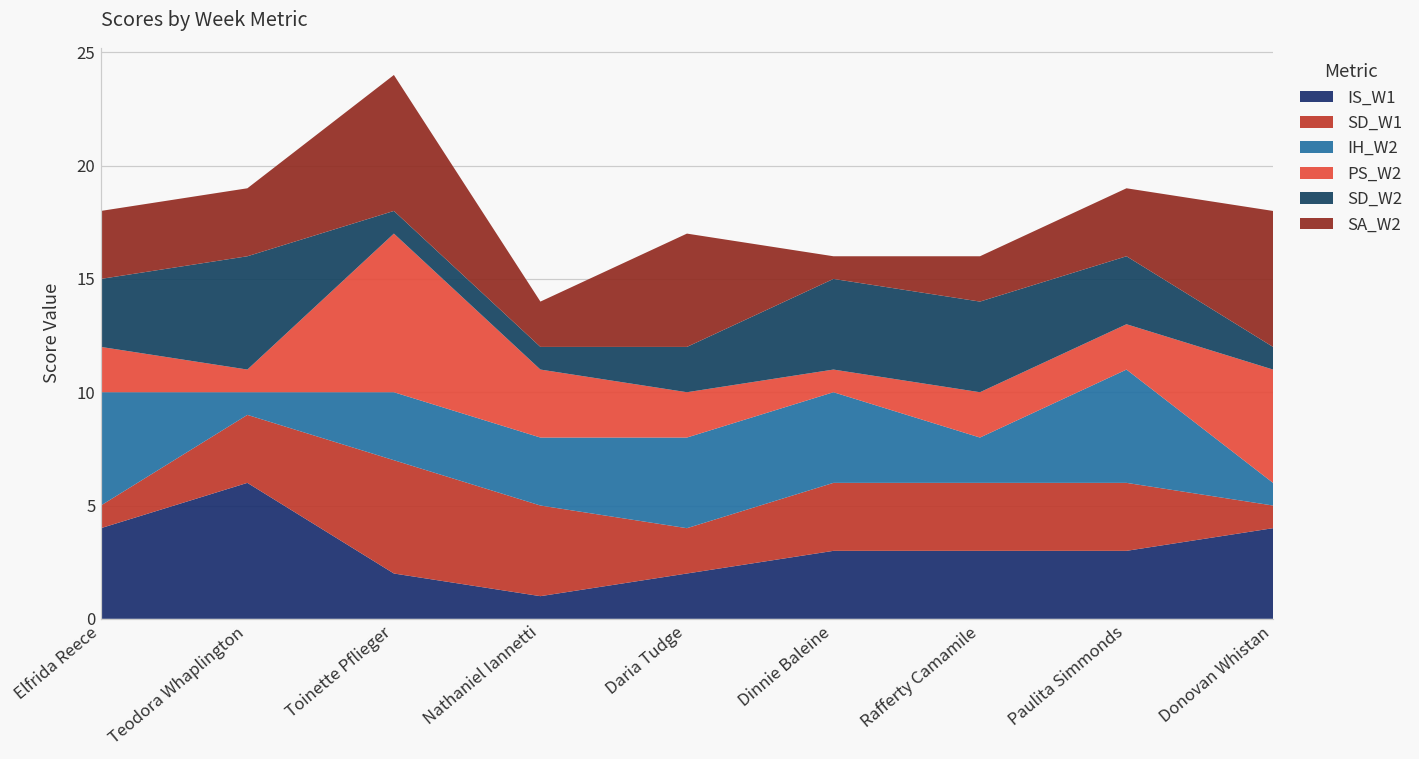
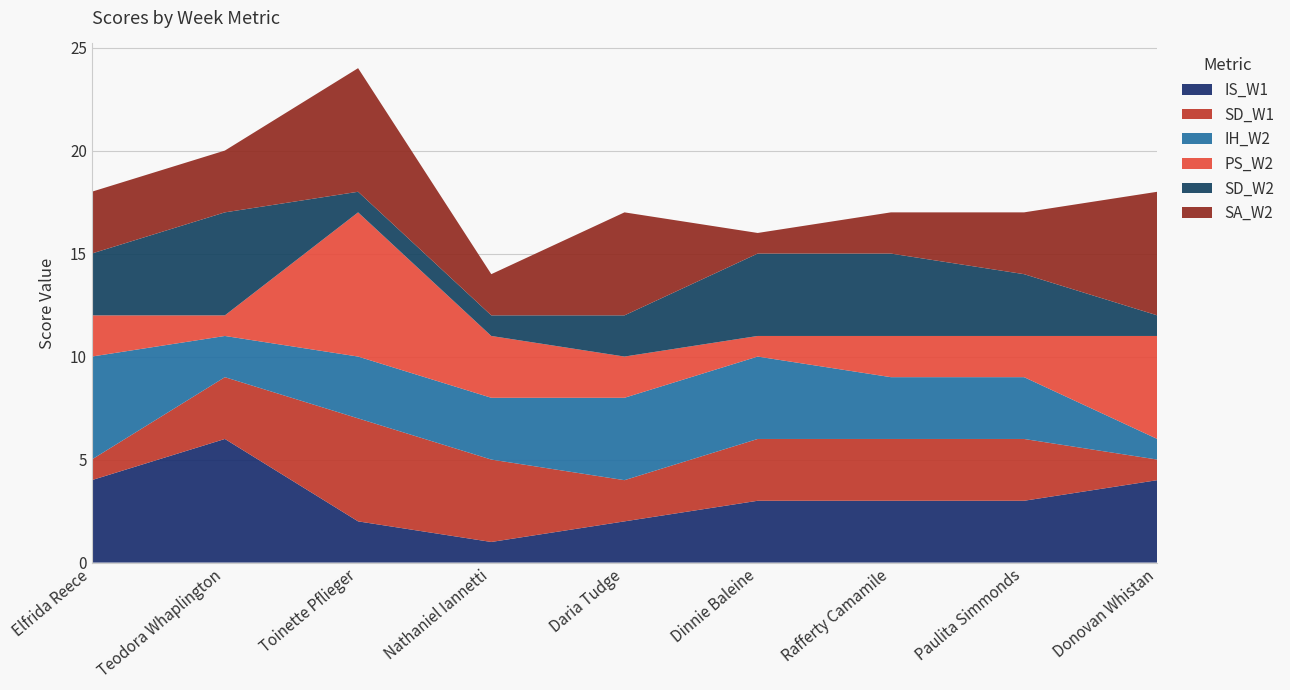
IH_W2, Teodora Whaplington: 1 -> 2
IH_W2, Rafferty Camamile: 2 -> 3
IH_W2, Paulita Simmonds: 5 -> 3
